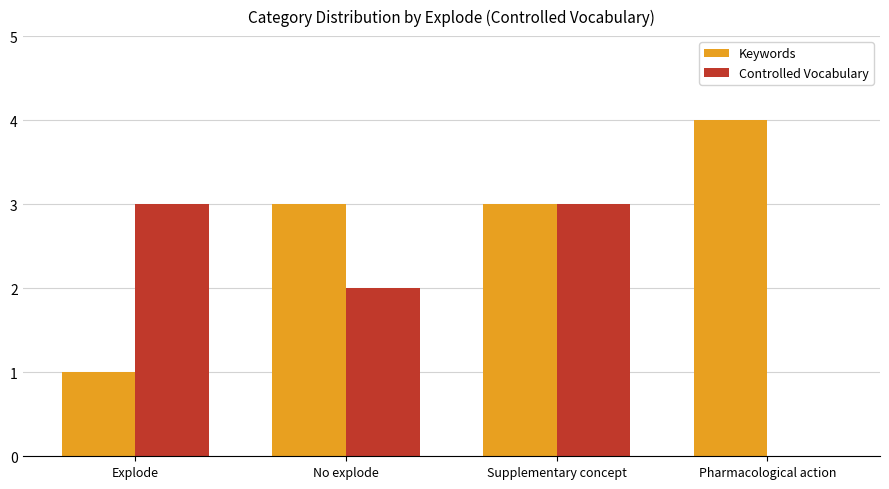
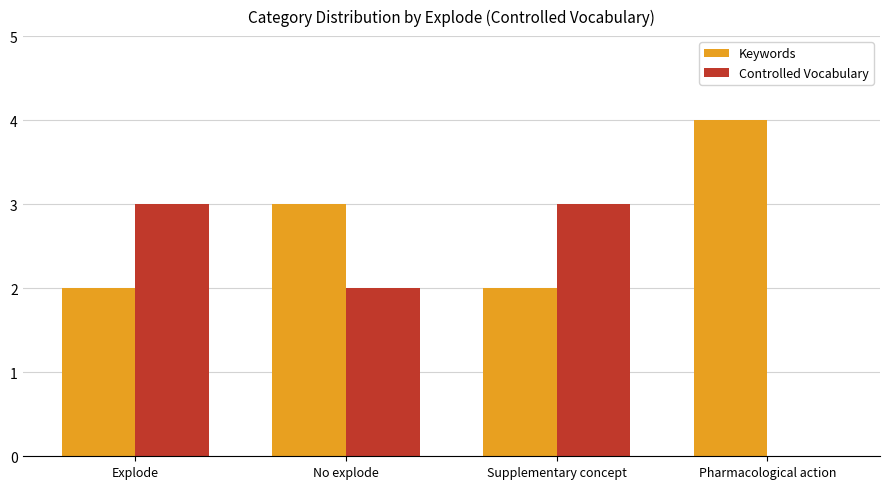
Keywords, Explode: 1 -> 2
Keywords, Supplementary concept: 3 -> 2
